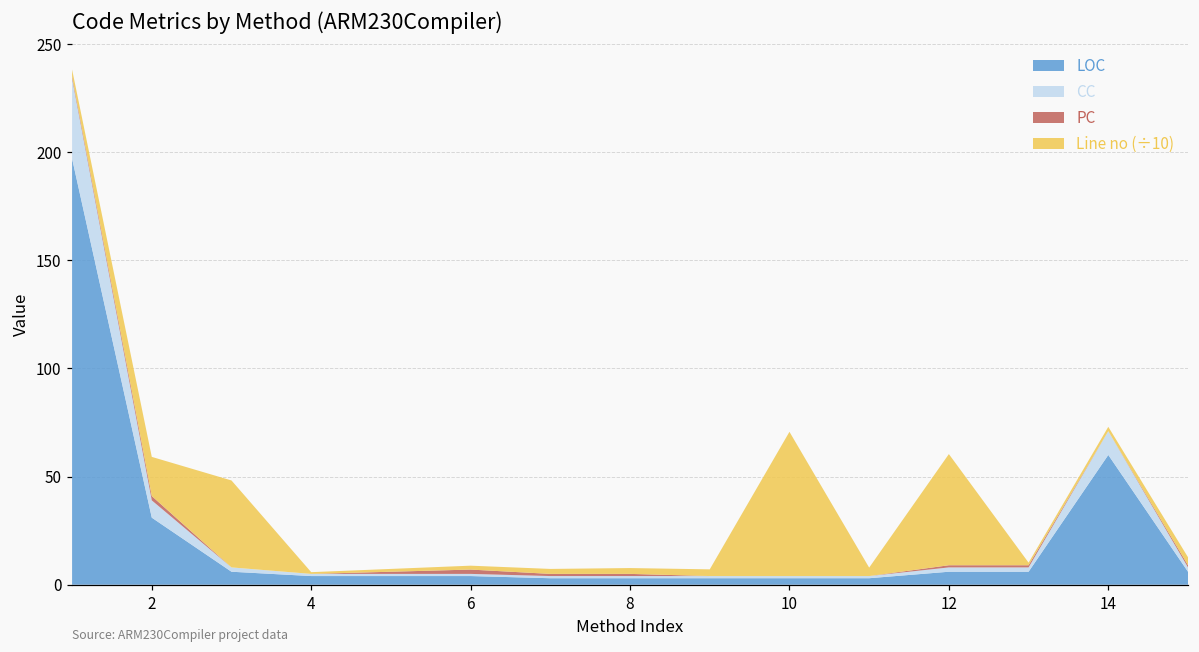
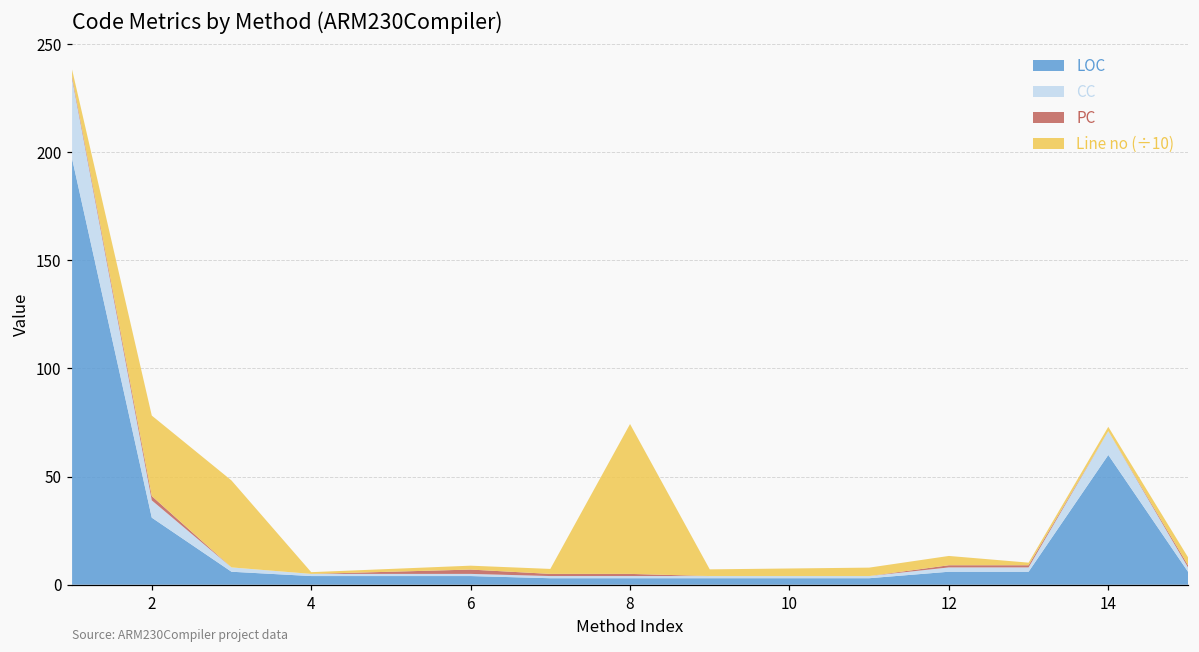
Line no (÷10), 2: 18 -> 37
Line no (÷10), 8: 3 -> 69
Line no (÷10), 10: 67 -> 4
Line no (÷10), 12: 51 -> 4
